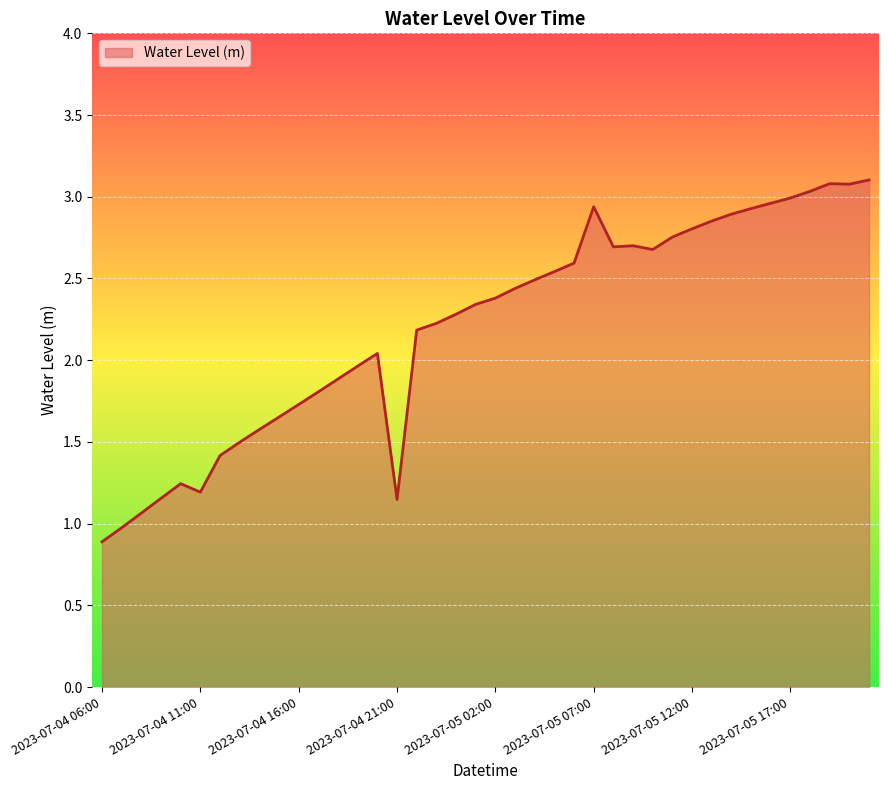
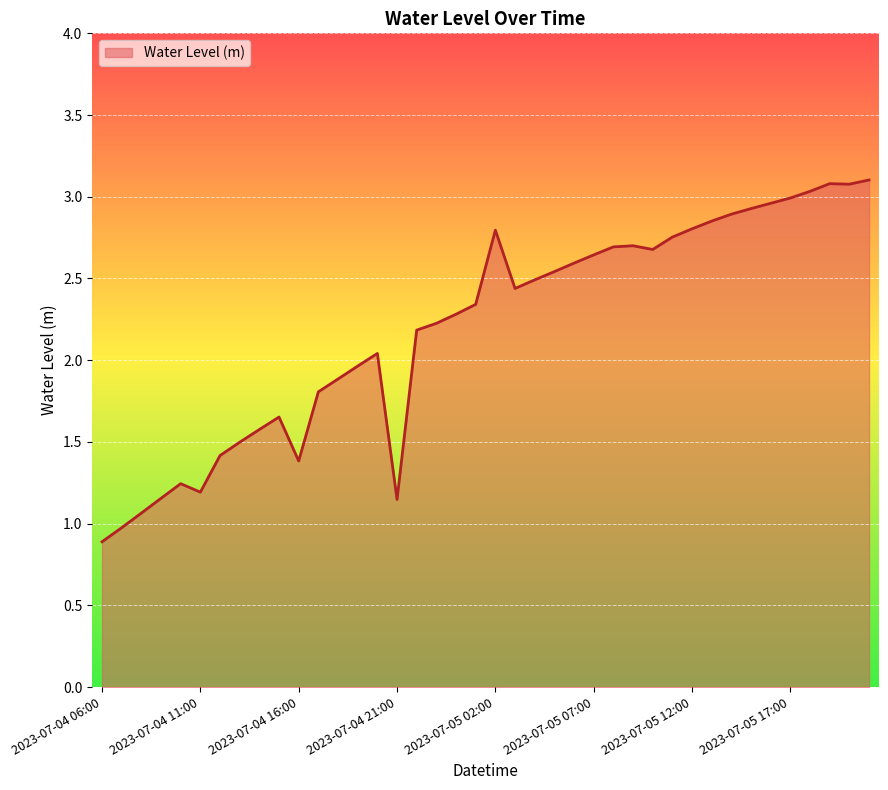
2023-07-04 16:00: 1.73 -> 1.38
2023-07-05 02:00: 2.38 -> 2.80
2023-07-05 07:00: 2.94 -> 2.64
